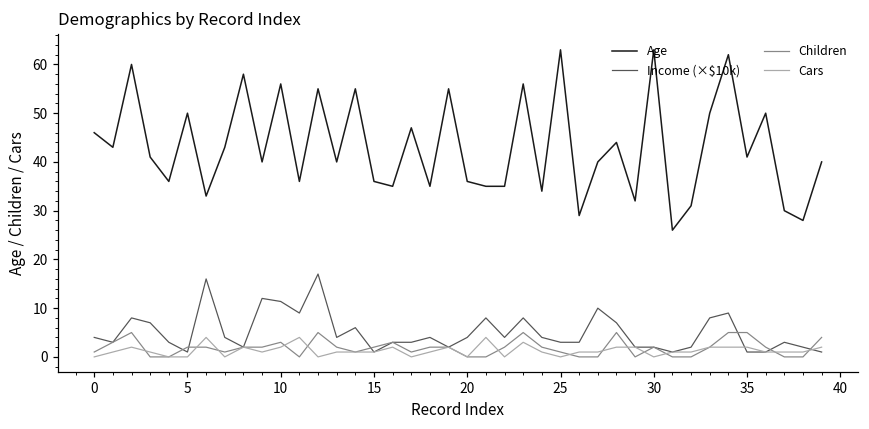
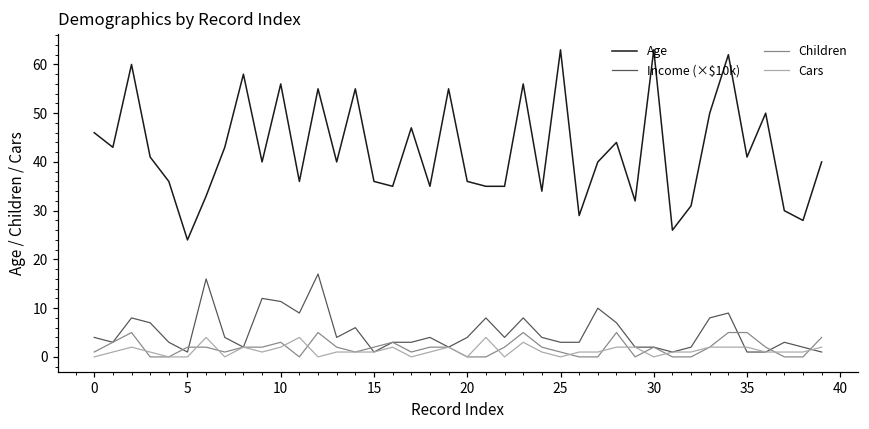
Age, 5: 50 -> 24
